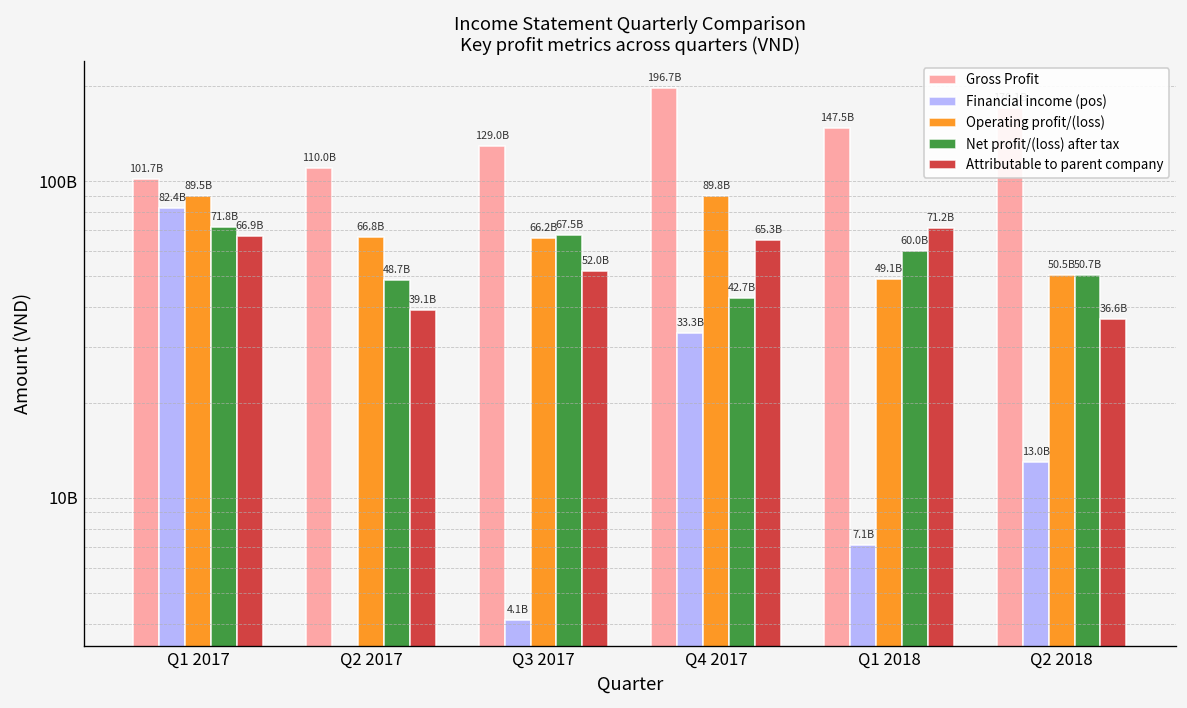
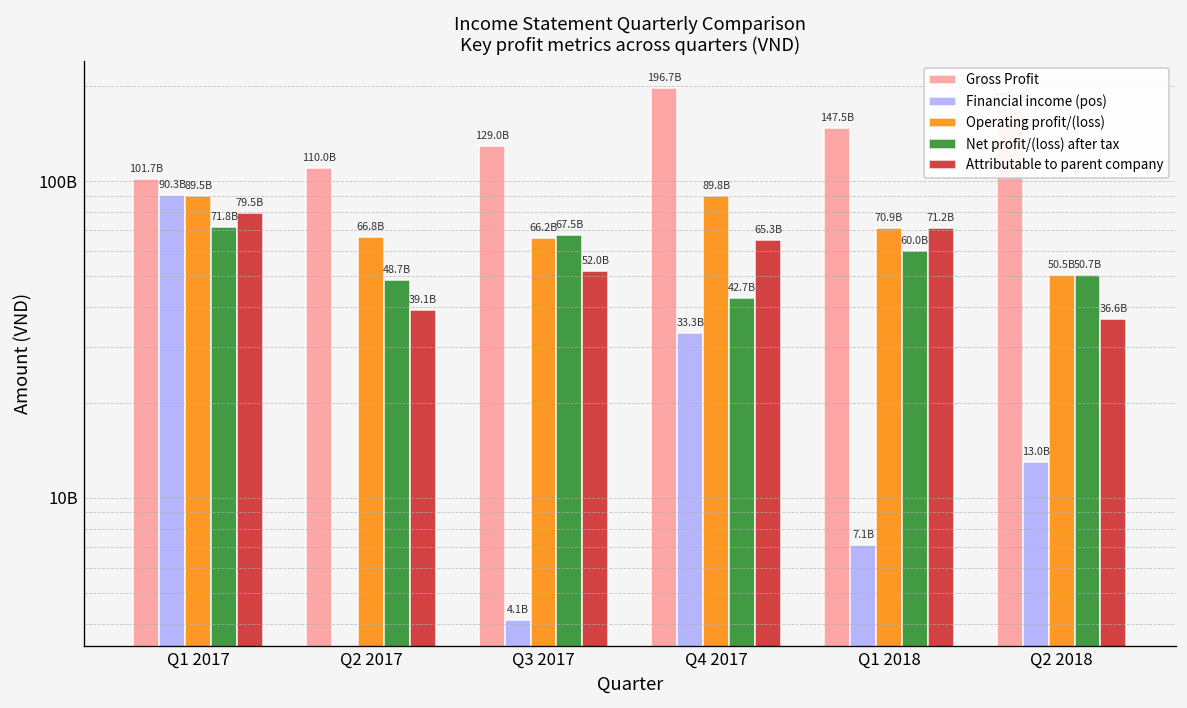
Financial income (pos), Q1 2017: 82.4B -> 90.3B
Attributable to parent company, Q1 2017: 66.9B -> 79.5B
Operating profit/(loss), Q1 2018: 49.1B -> 70.9B
